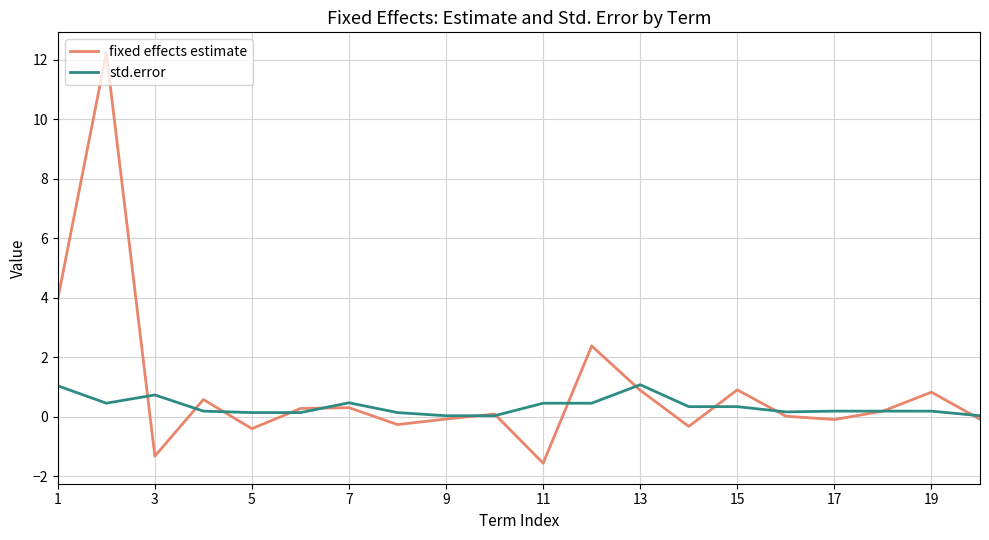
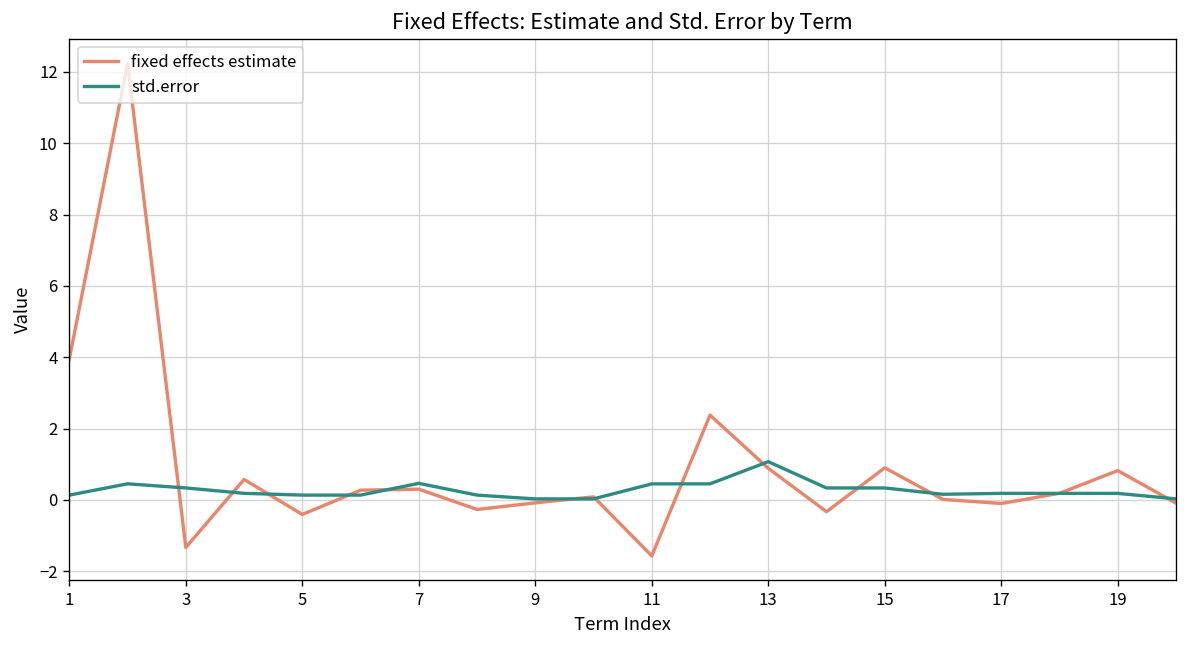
std.error, 1: 1.0 -> 0.1
std.error, 3: 0.7 -> 0.3
